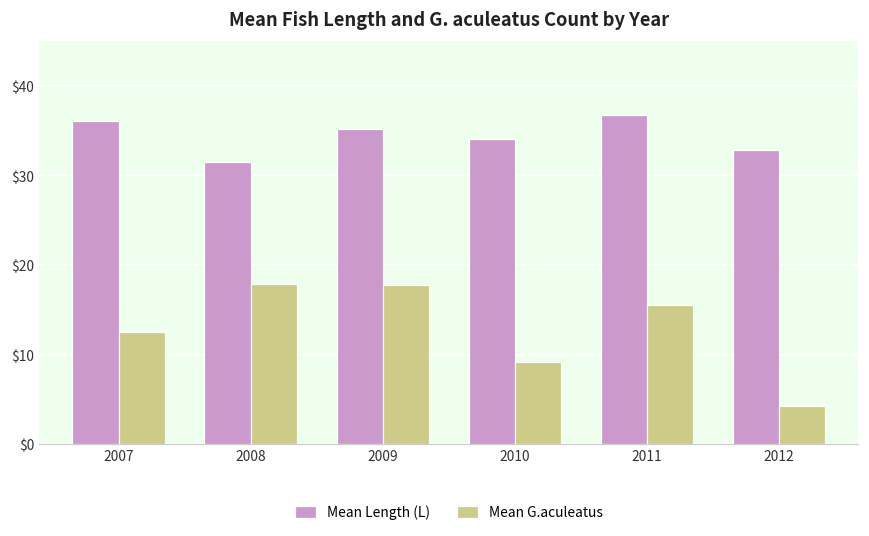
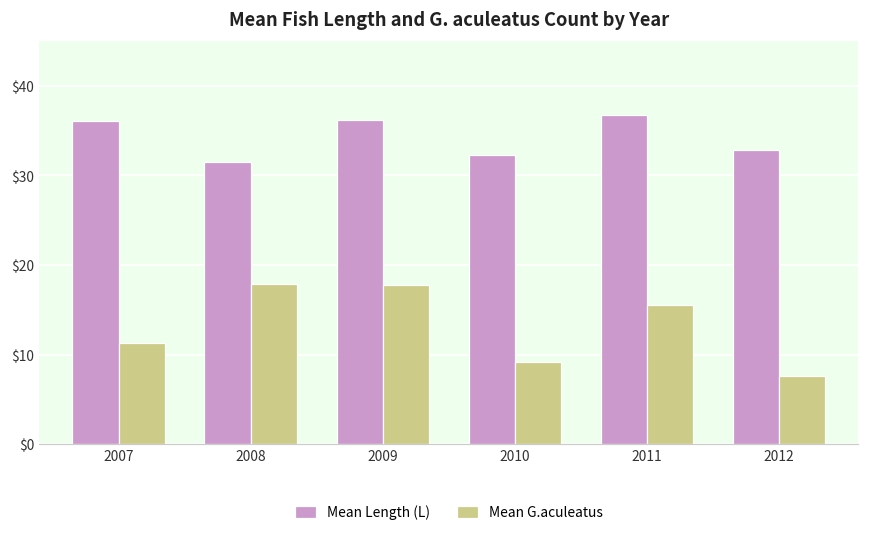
Mean G.aculeatus, 2007: $13 -> $11
Mean Length (L), 2009: $35 -> $36
Mean Length (L), 2010: $34 -> $32
Mean G.aculeatus, 2012: $4 -> $8
